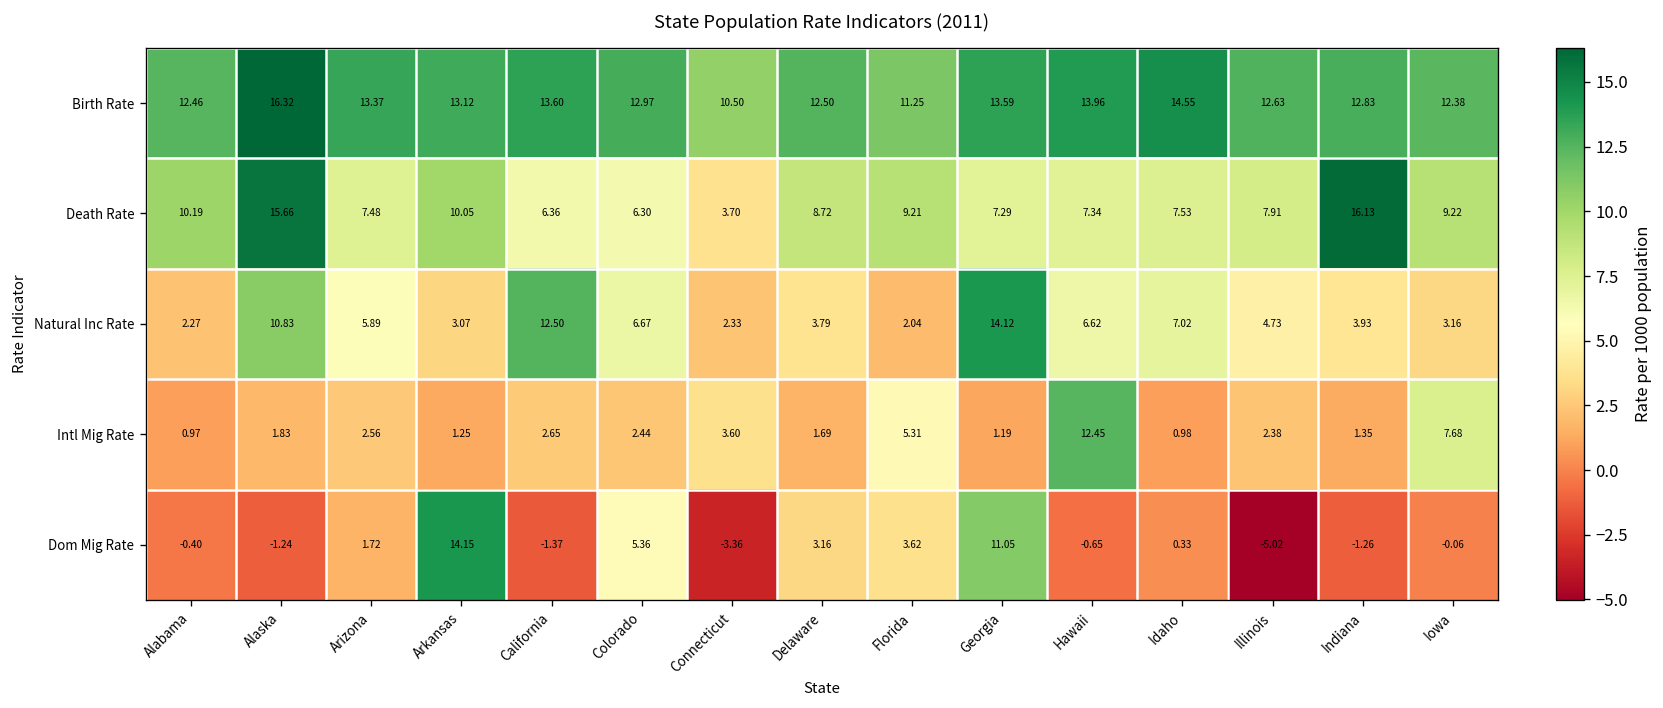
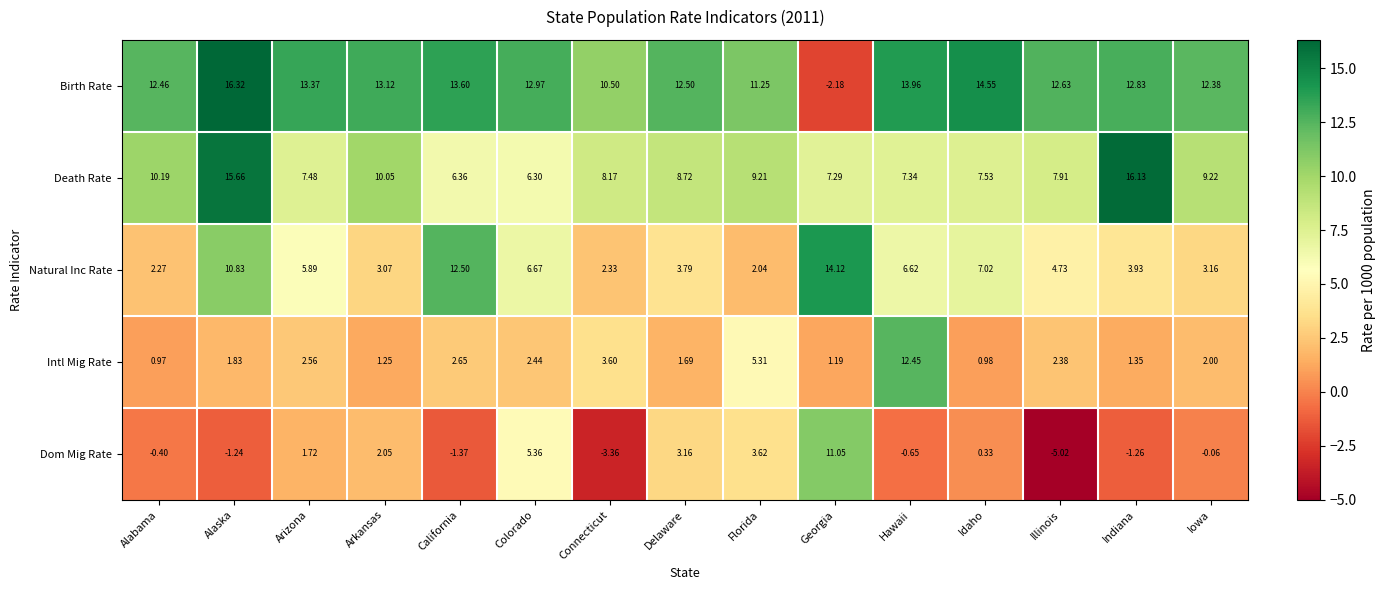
Birth Rate, Georgia: 13.59 -> -2.18
Death Rate, Connecticut: 3.70 -> 8.17
Intl Mig Rate, Iowa: 7.68 -> 2.00
Dom Mig Rate, Arkansas: 14.15 -> 2.05
